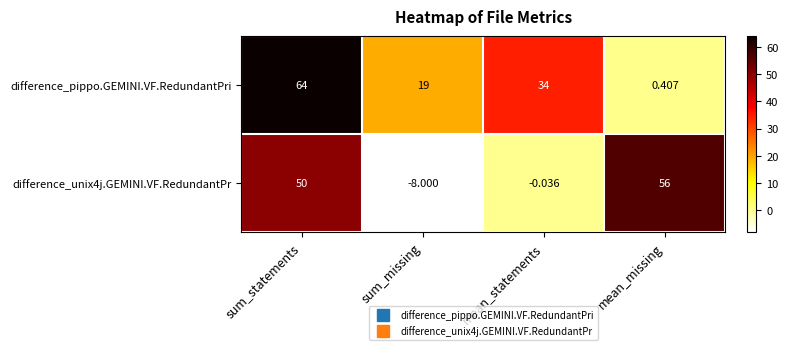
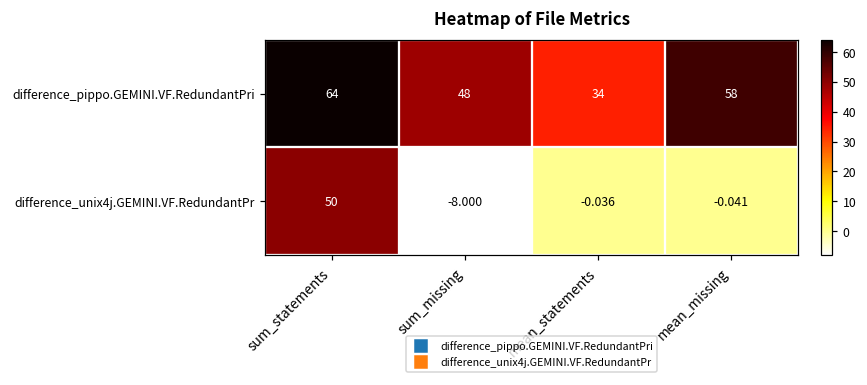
difference_pippo.GEMINI.VF.RedundantPri, sum_missing: 19 -> 48
difference_pippo.GEMINI.VF.RedundantPri, mean_missing: 0.407 -> 58
difference_unix4j.GEMINI.VF.RedundantPr, mean_missing: 56 -> -0.041
